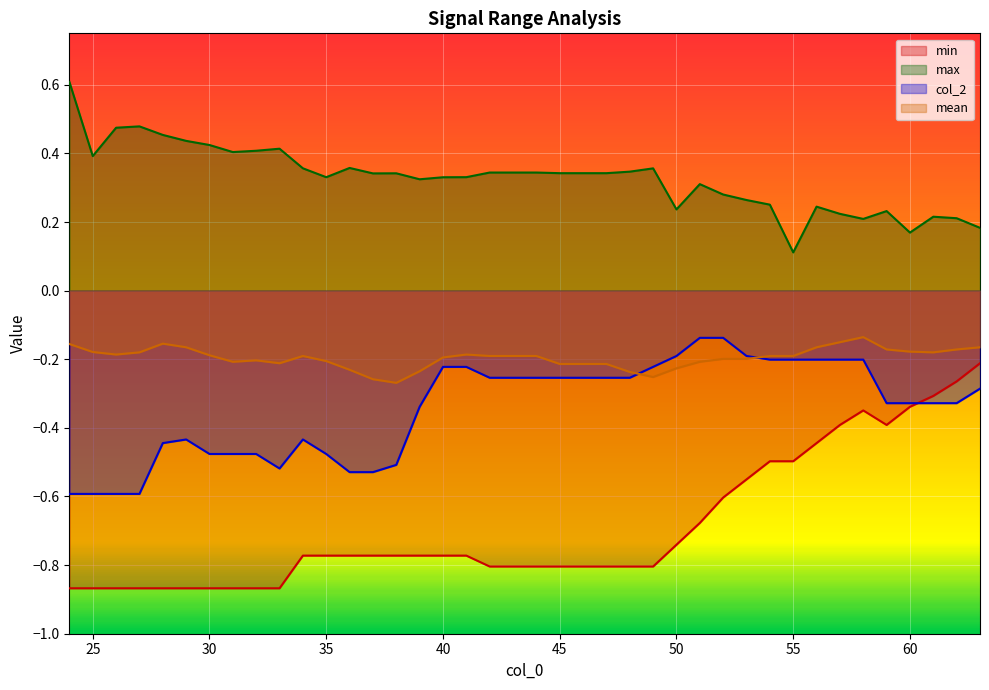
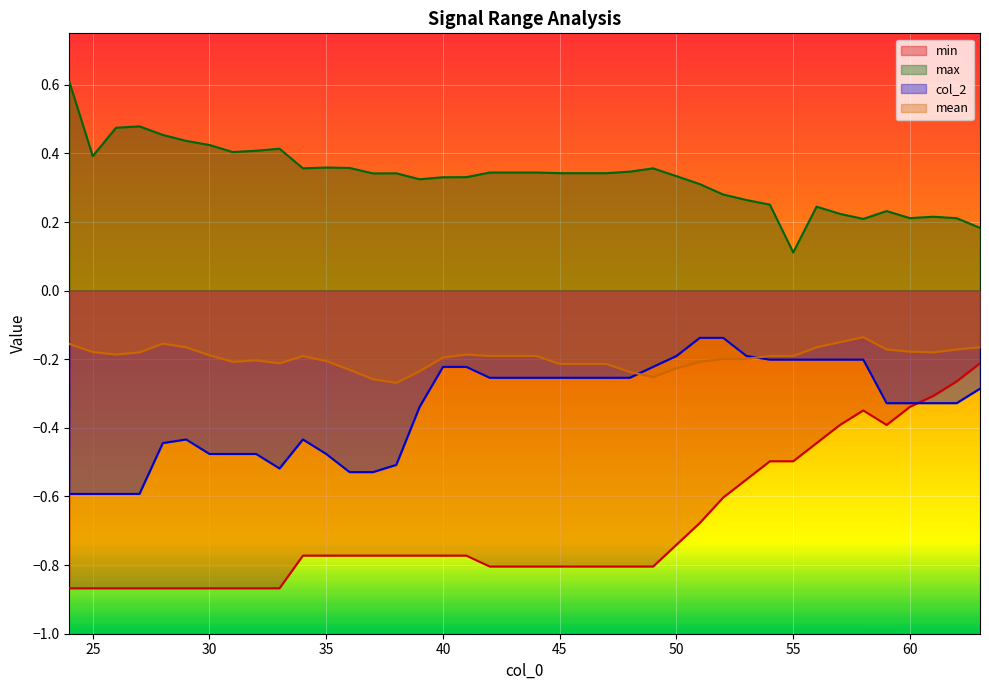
max, 35: 0.33 -> 0.36
max, 50: 0.24 -> 0.33
max, 60: 0.17 -> 0.21
